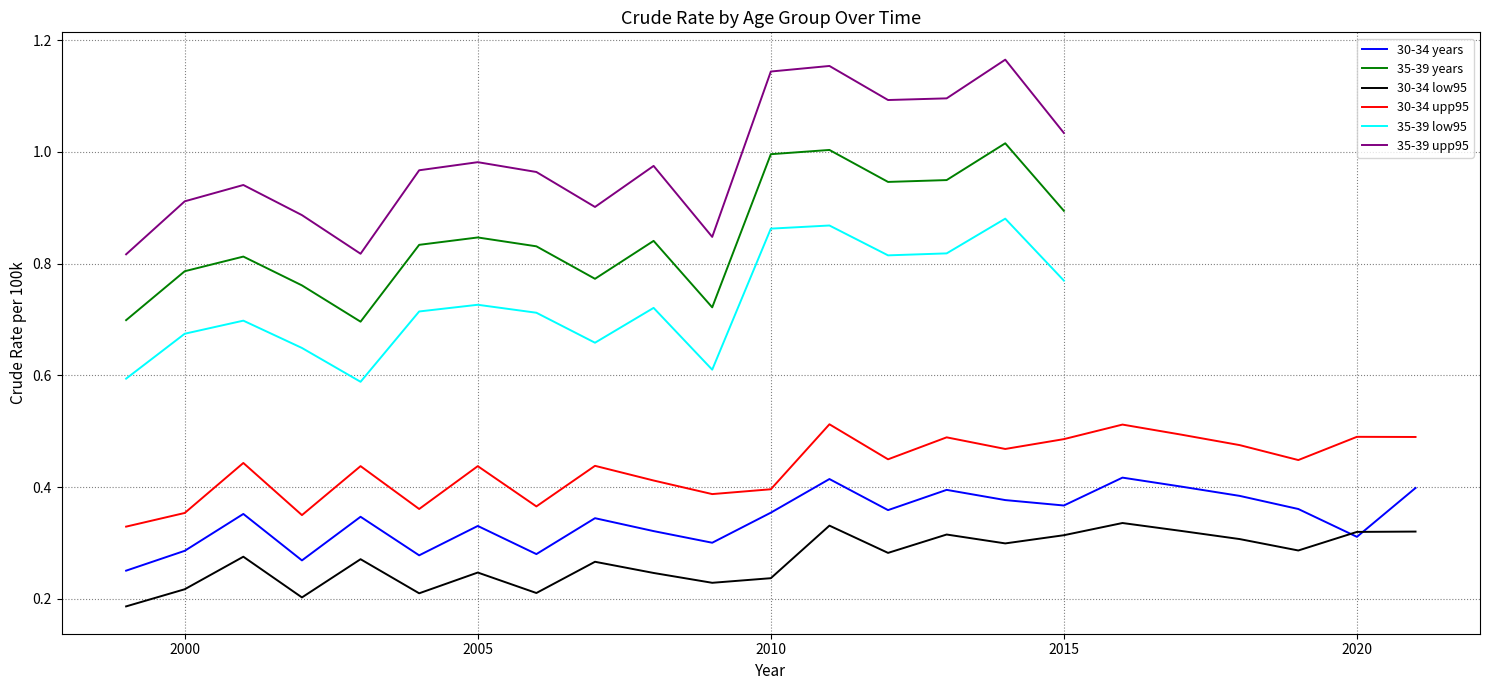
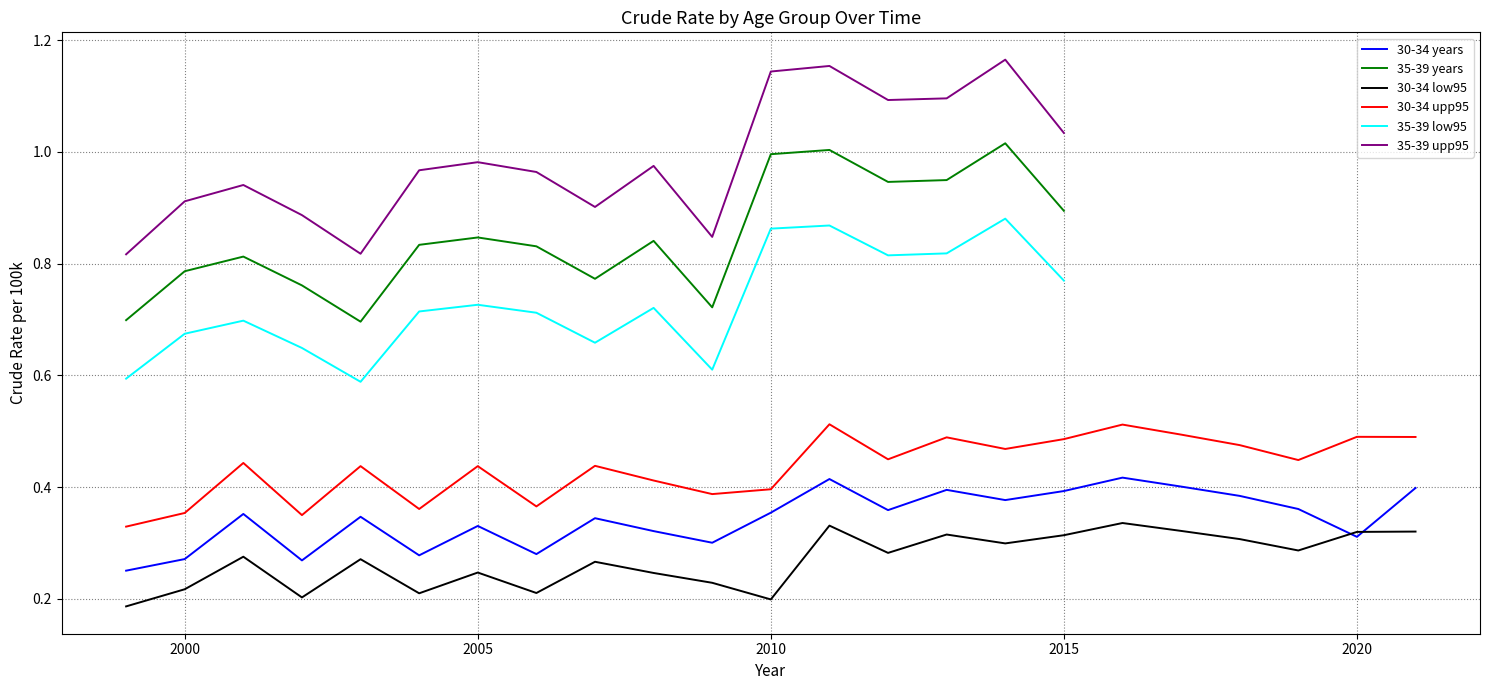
30-34 years, 2000: 0.29 -> 0.27
30-34 low95, 2010: 0.24 -> 0.20
30-34 years, 2015: 0.37 -> 0.39
